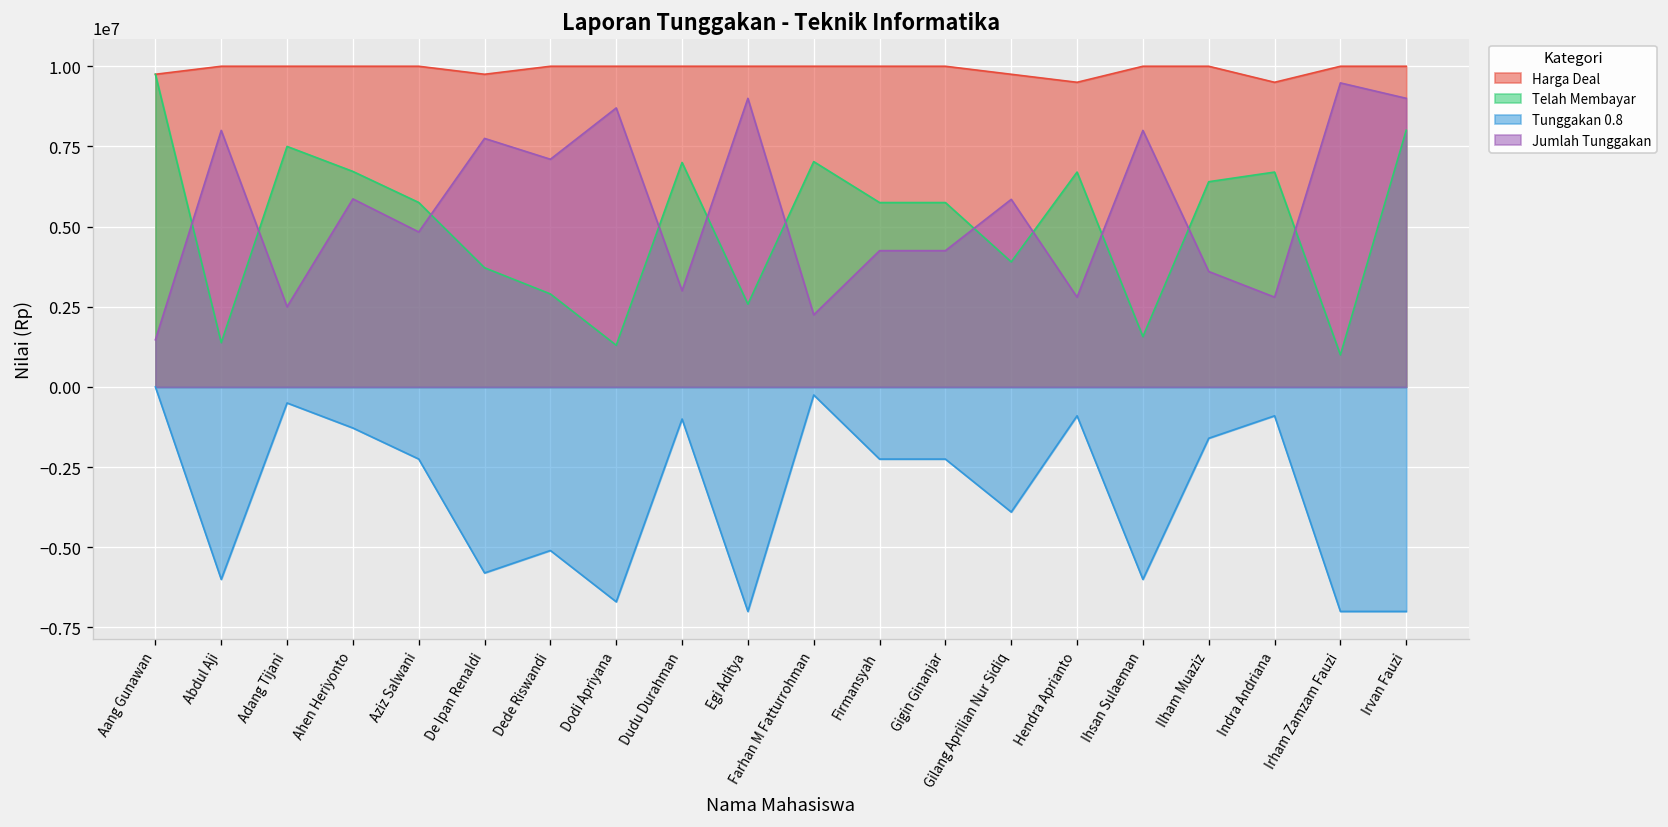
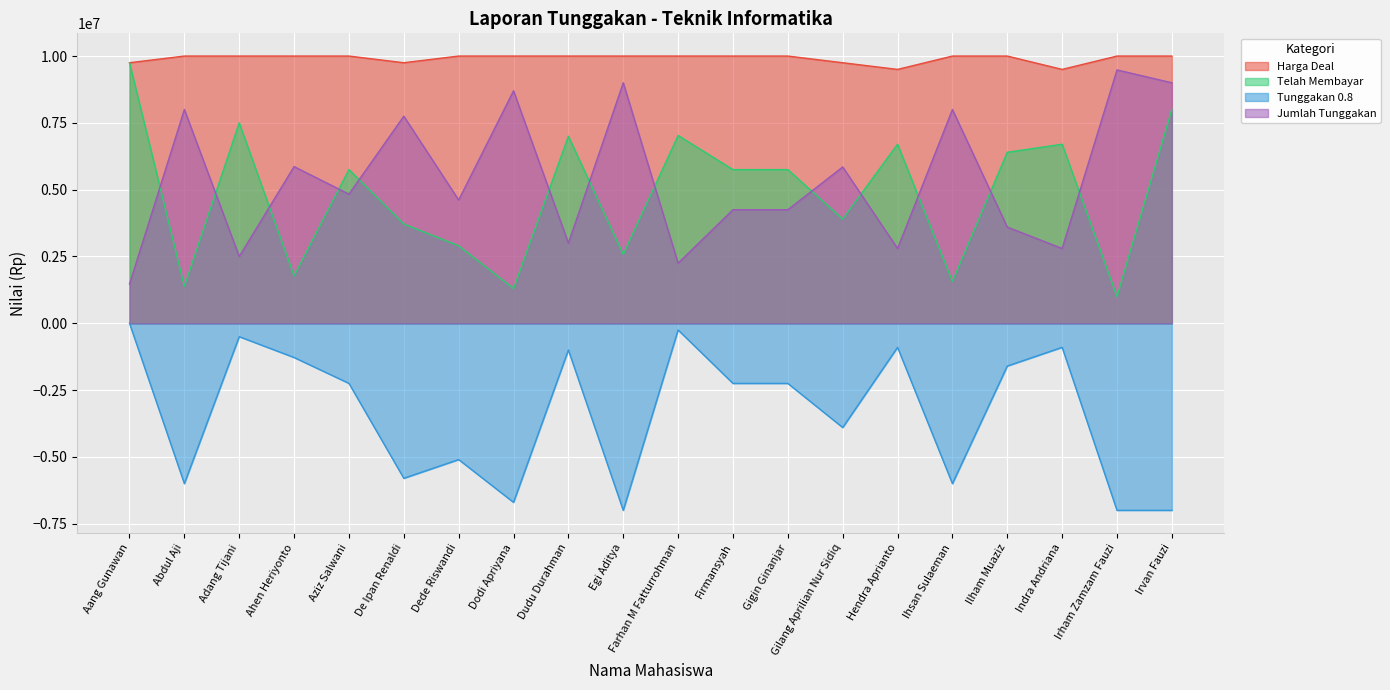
Telah Membayar, Ahen Heriyonto: 6700000 -> 1800000
Jumlah Tunggakan, Dede Riswandi: 7100000 -> 4600000
